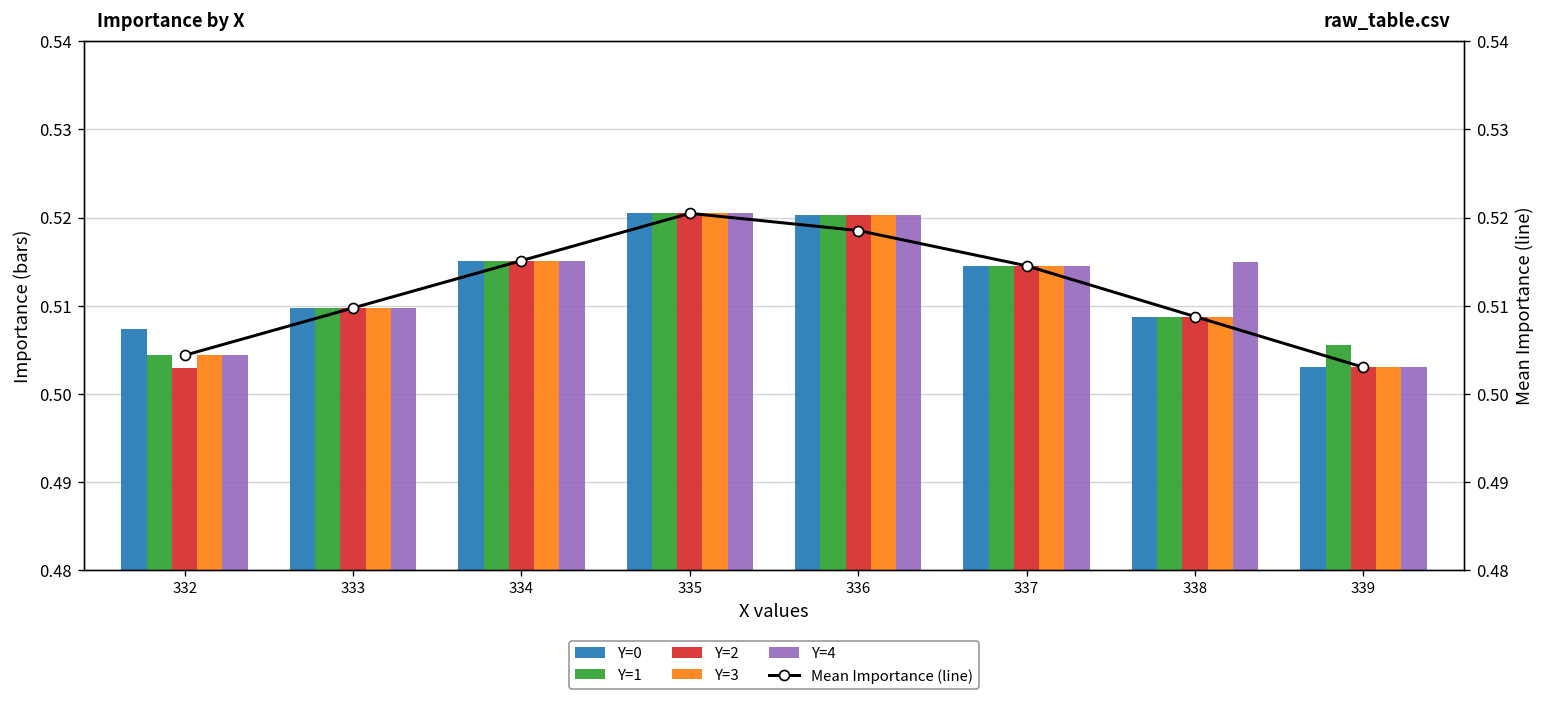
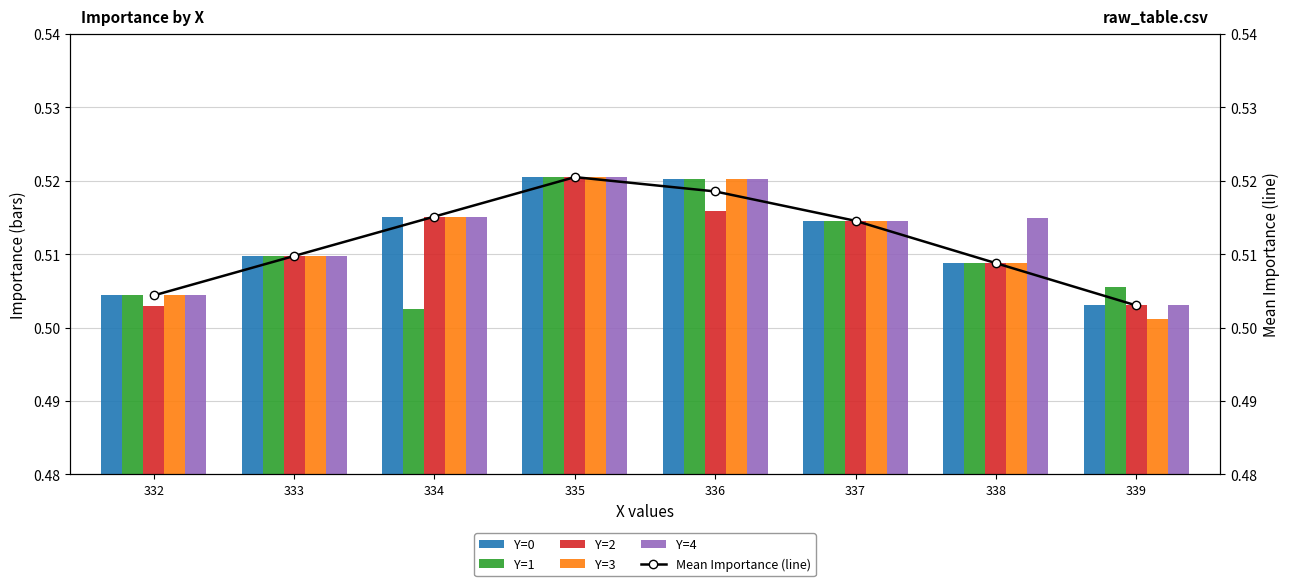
Y=0, 332: 0.507 -> 0.504
Y=1, 334: 0.515 -> 0.502
Y=2, 336: 0.520 -> 0.516
Y=3, 339: 0.503 -> 0.501
